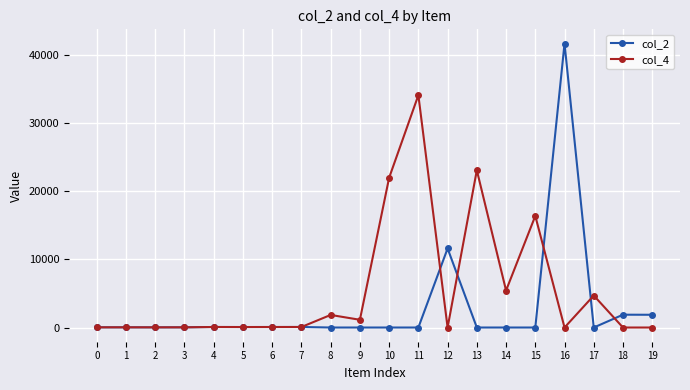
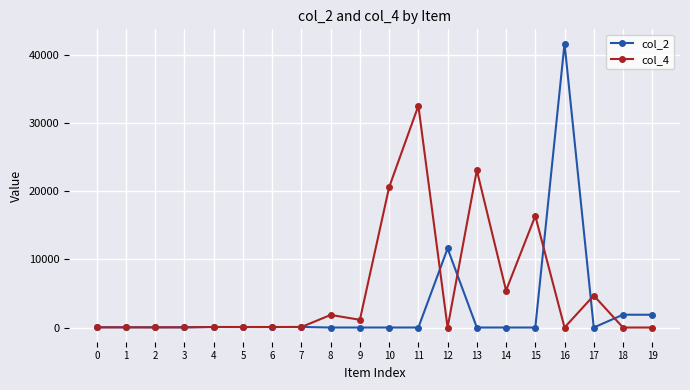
col_4, 10: 22000 -> 21000
col_4, 11: 34000 -> 33000
